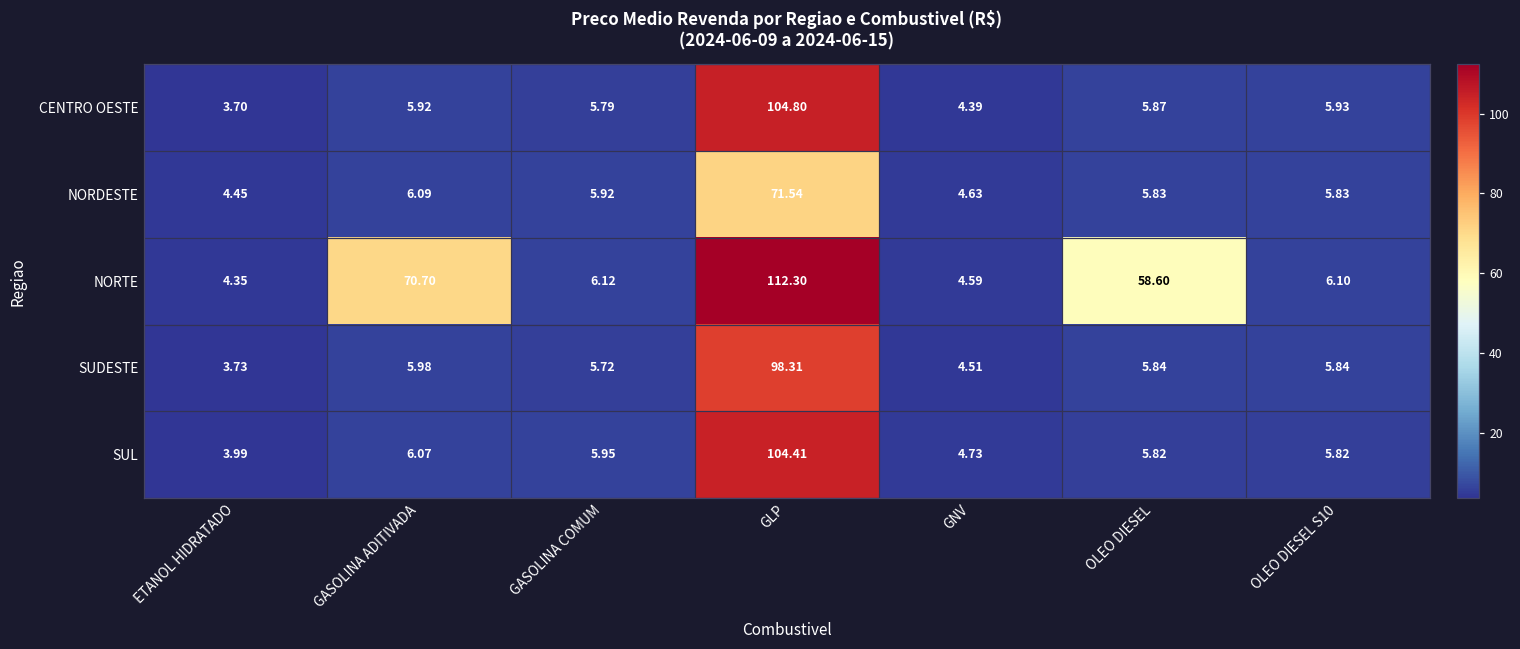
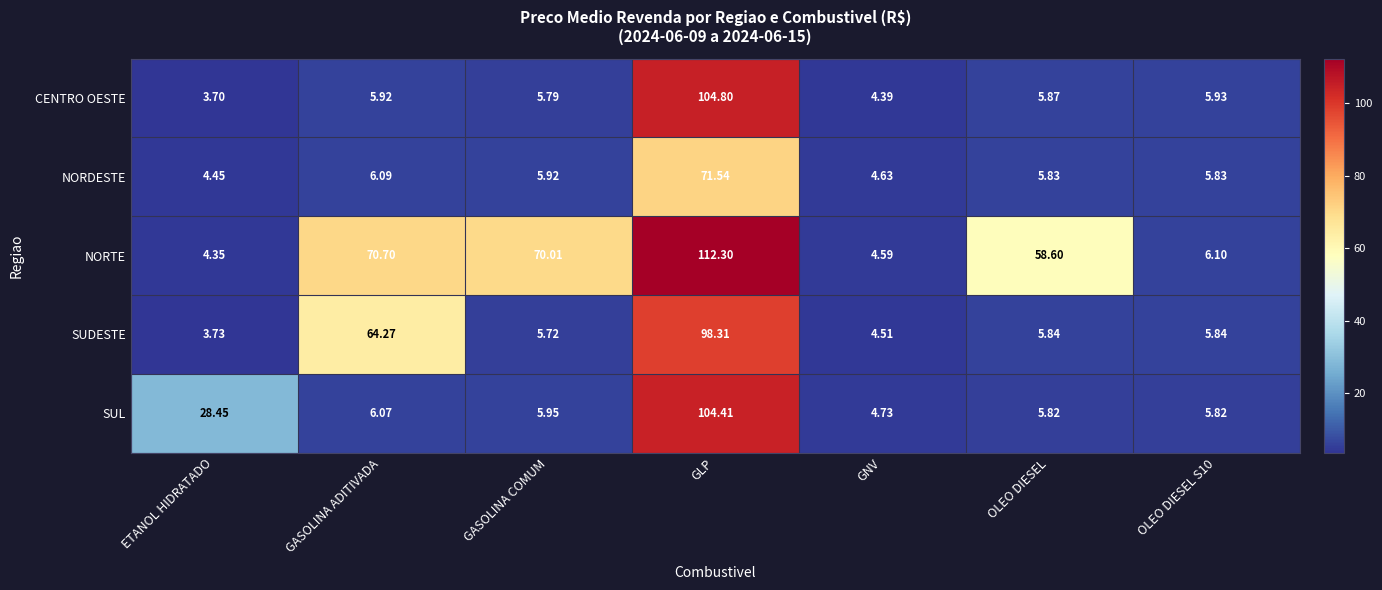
NORTE, GASOLINA COMUM: 6.12 -> 70.01
SUDESTE, GASOLINA ADITIVADA: 5.98 -> 64.27
SUL, ETANOL HIDRATADO: 3.99 -> 28.45
